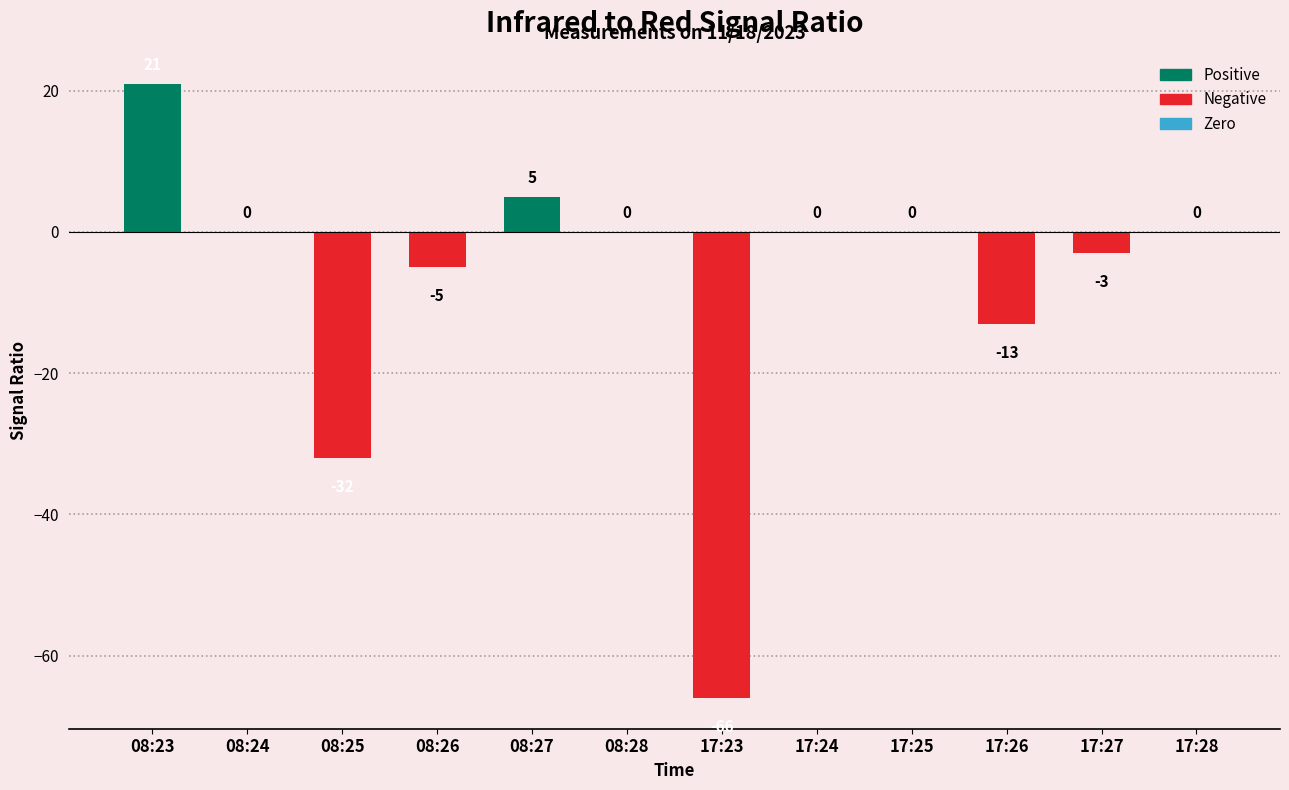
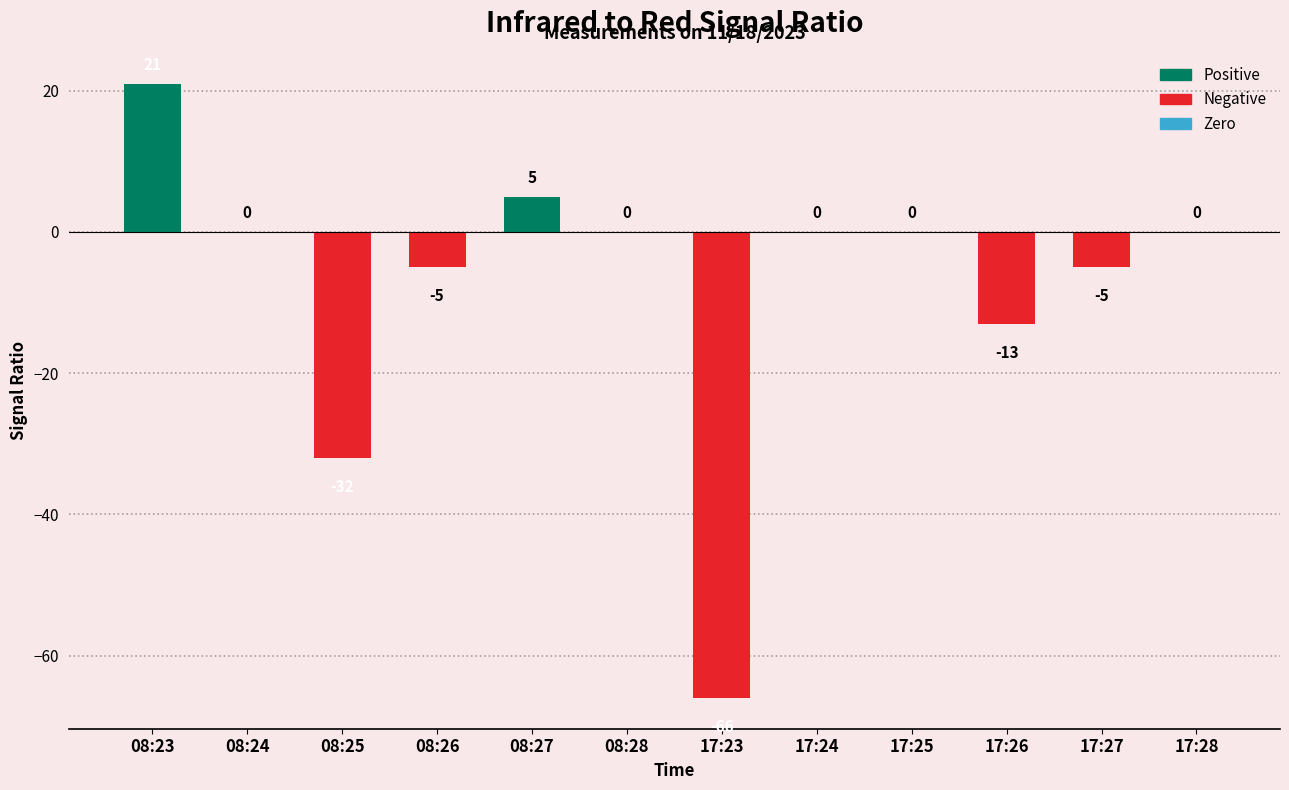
17:27: -3 -> -5
